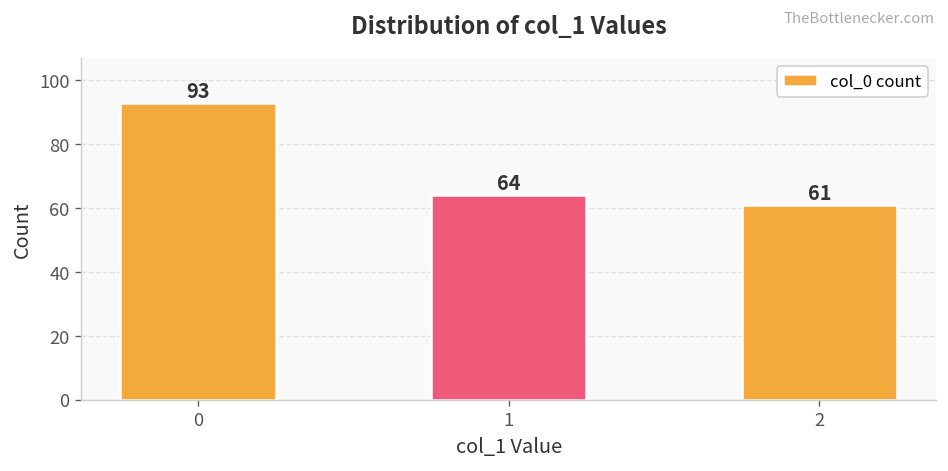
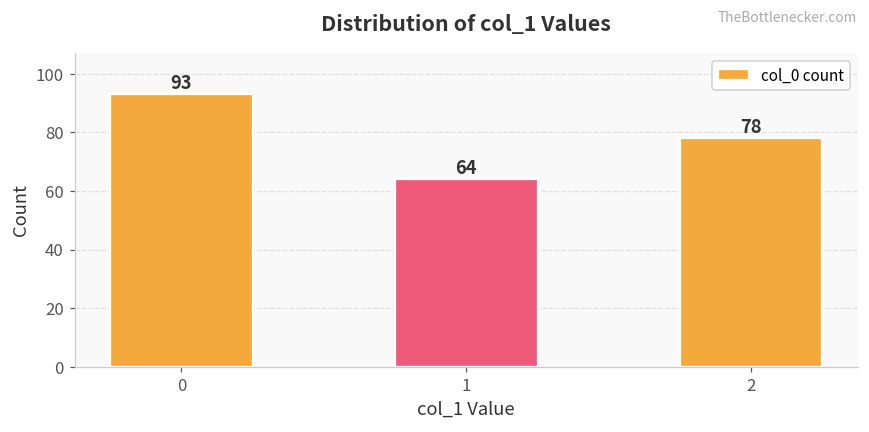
2: 61 -> 78
